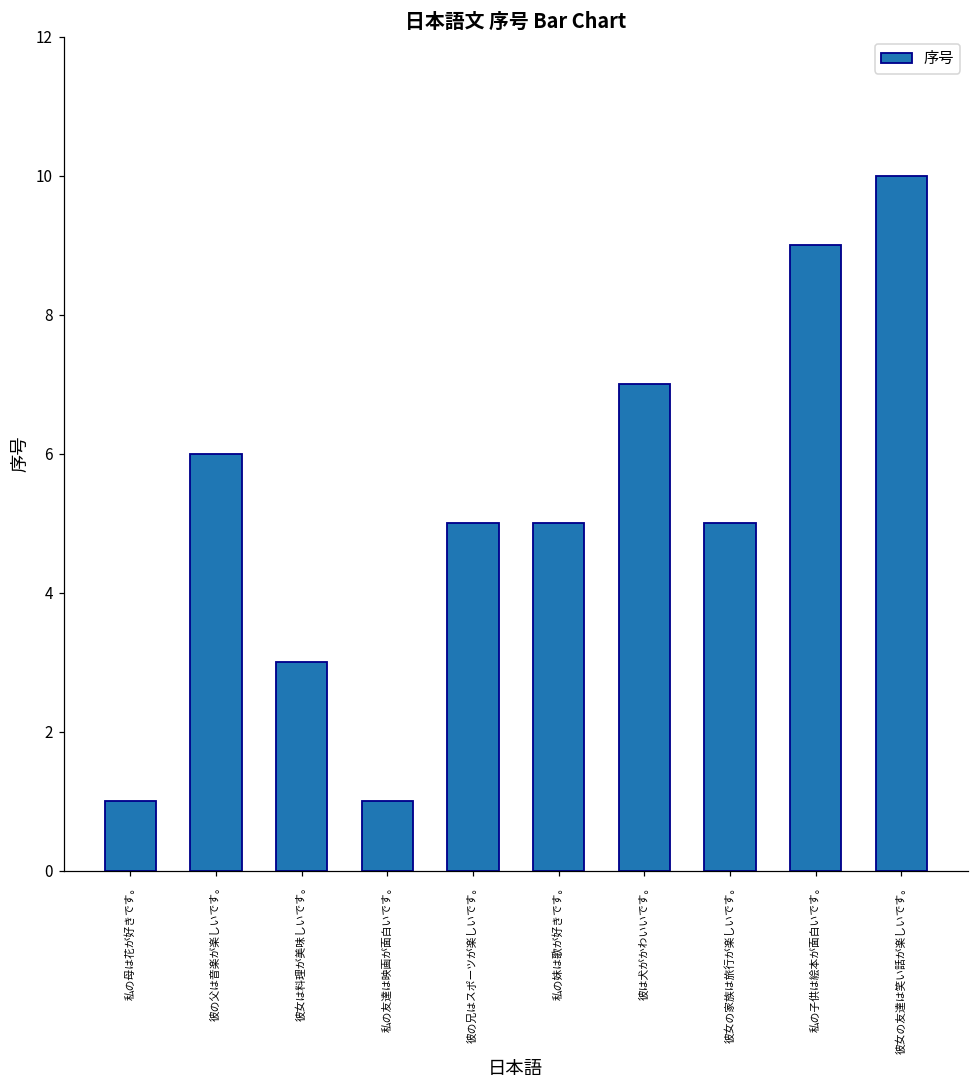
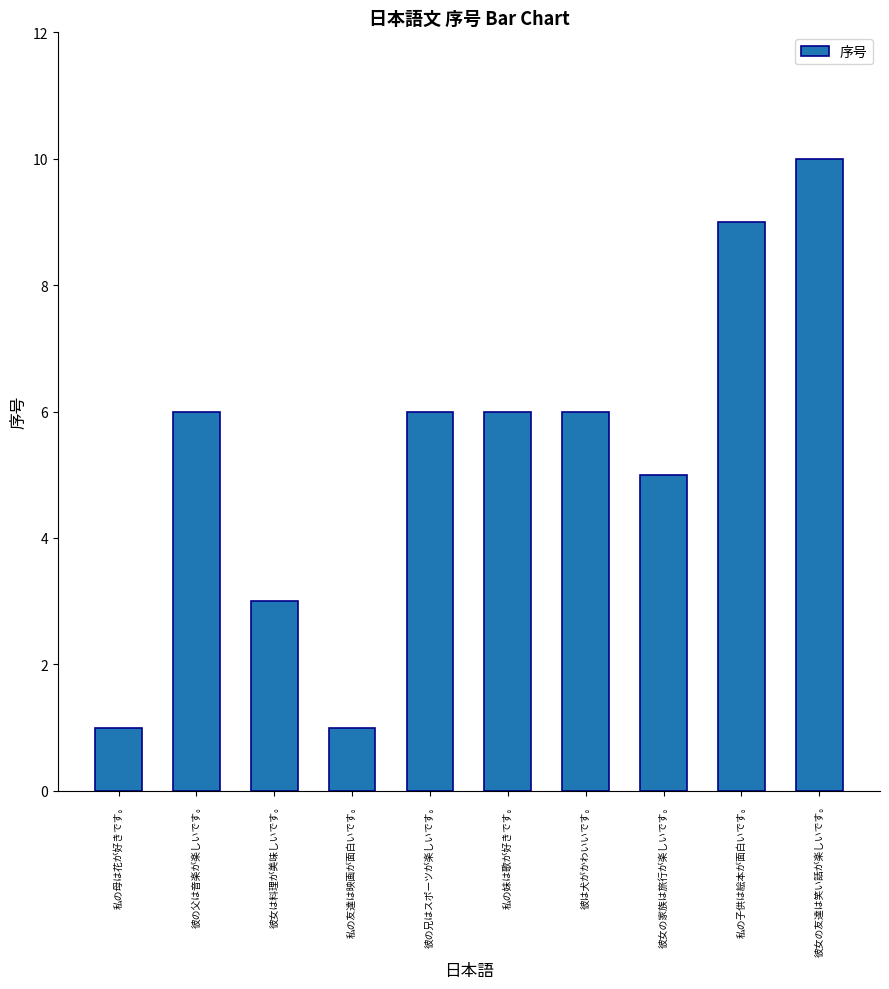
彼の兄はスポーツが楽しいです。: 5 -> 6
私の妹は歌が好きです。: 5 -> 6
彼は犬がかわいいです。: 7 -> 6
